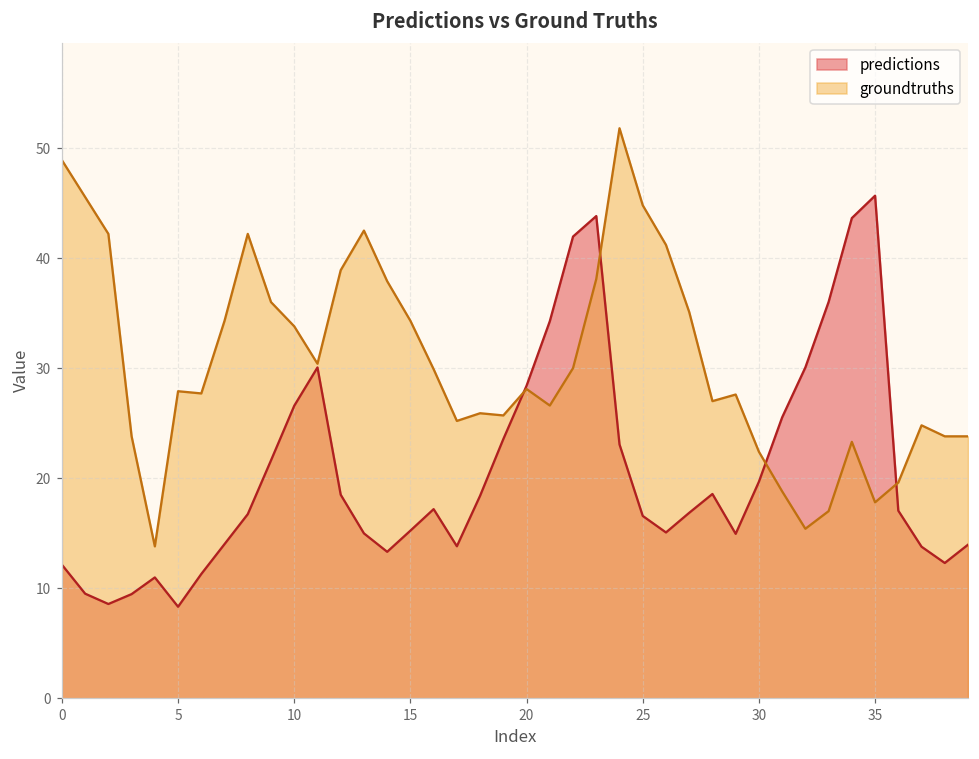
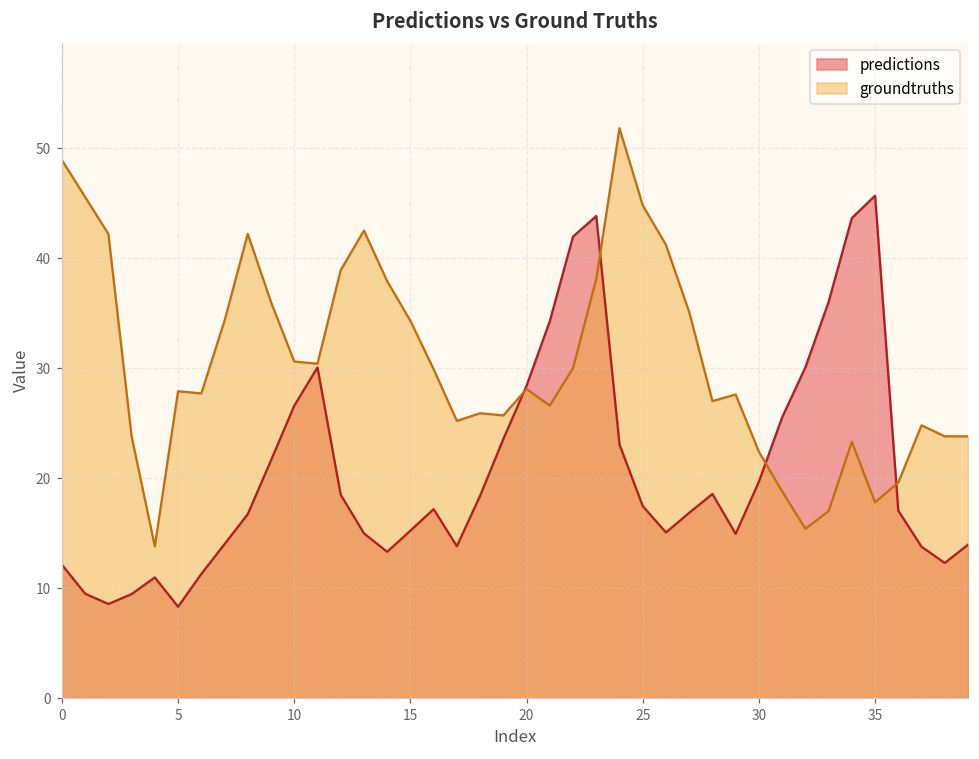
groundtruths, 10: 33.8 -> 30.6
predictions, 25: 16.6 -> 17.5
